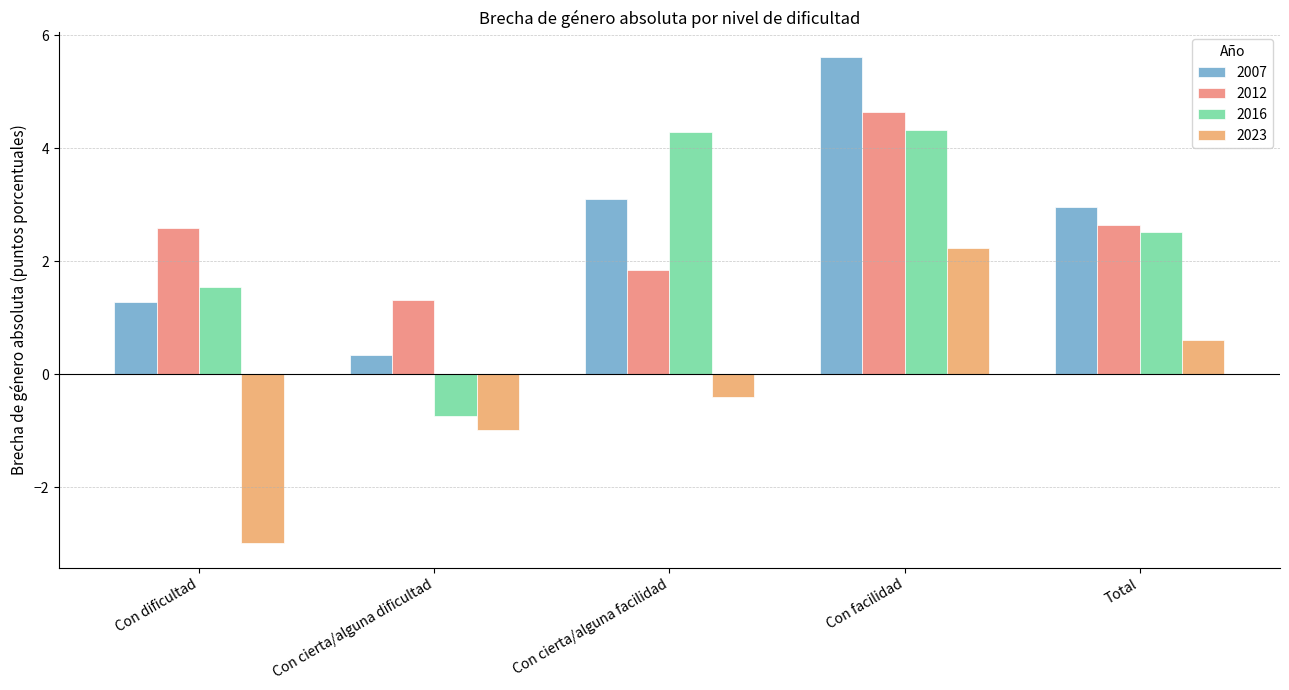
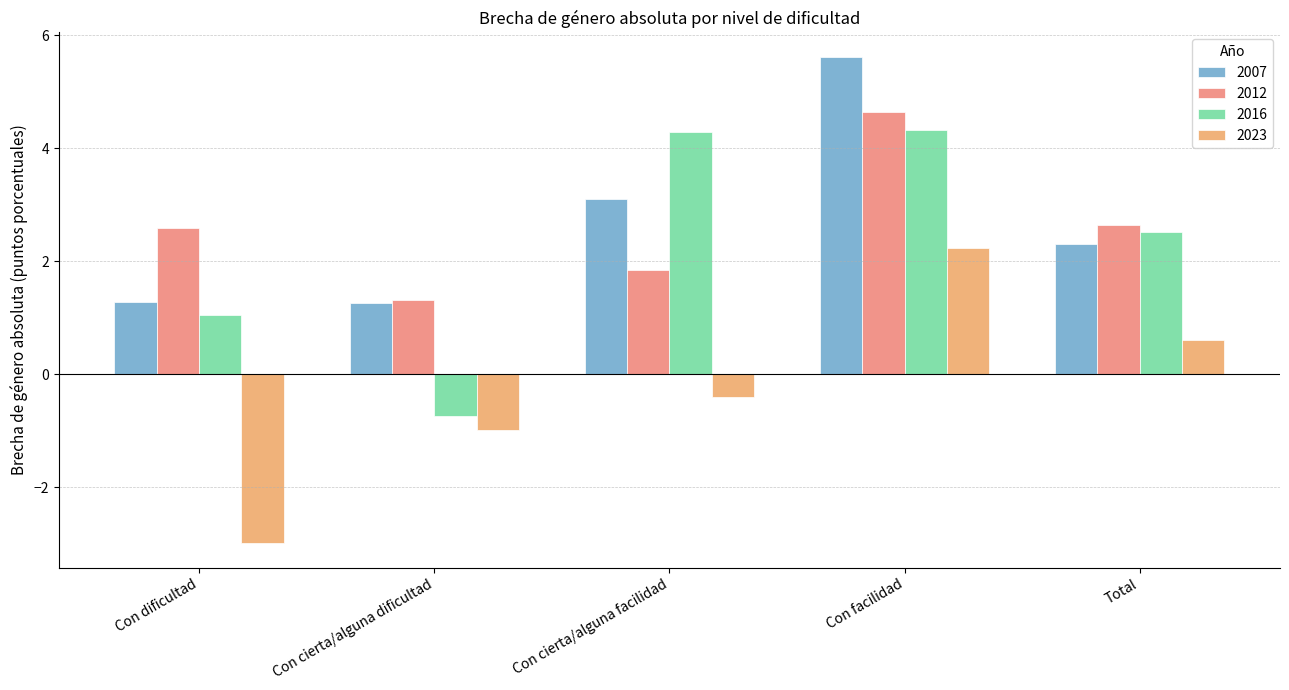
2016, Con dificultad: 1.5 -> 1.0
2007, Con cierta/alguna dificultad: 0.3 -> 1.3
2007, Total: 3.0 -> 2.3
